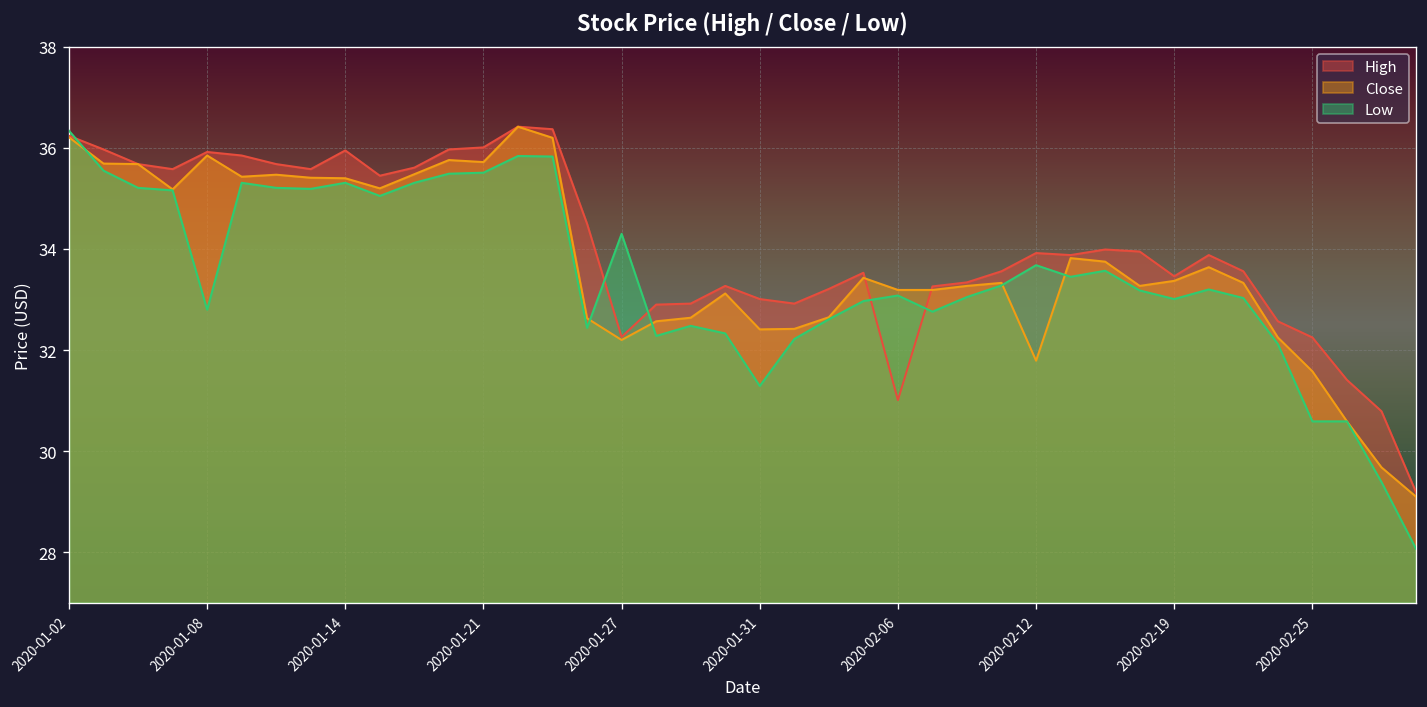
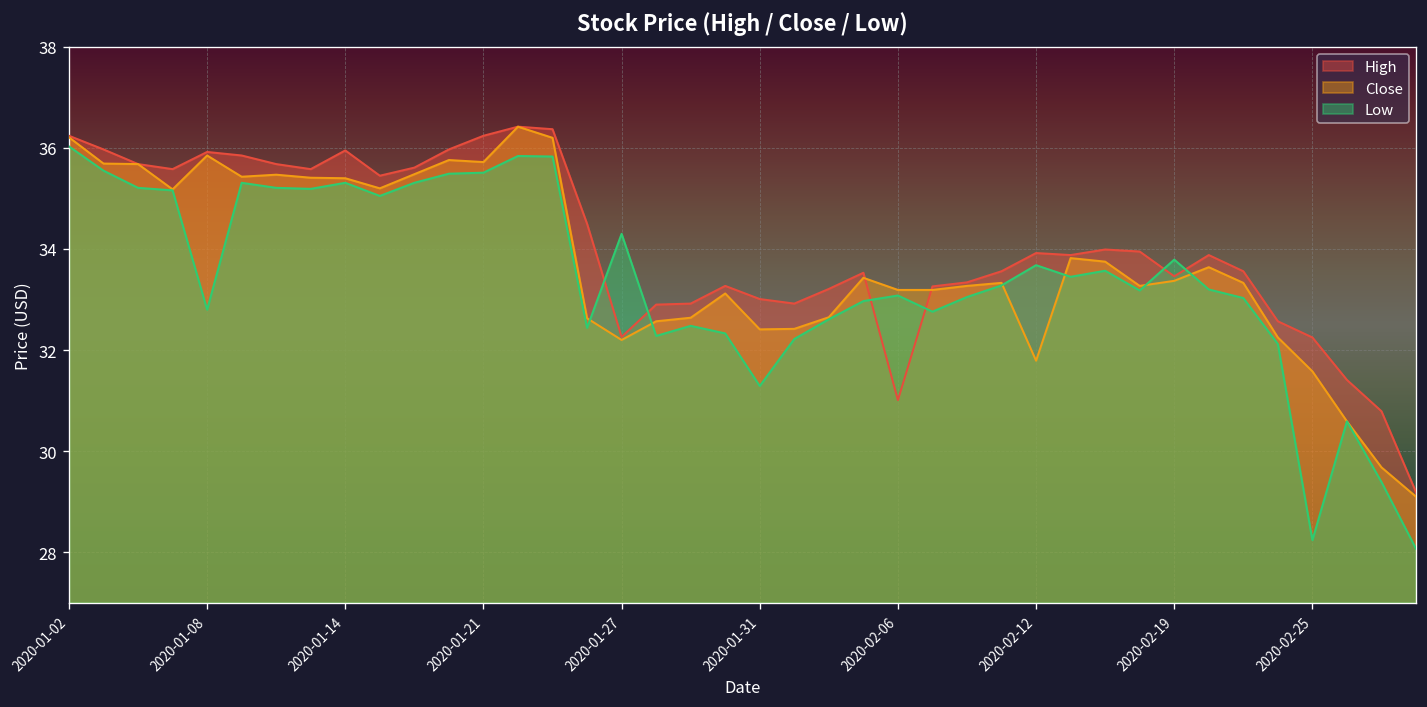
Low, 2020-01-02: 36.3 -> 36.0
High, 2020-01-21: 36.0 -> 36.2
Low, 2020-02-19: 33.0 -> 33.8
Low, 2020-02-25: 30.6 -> 28.2
